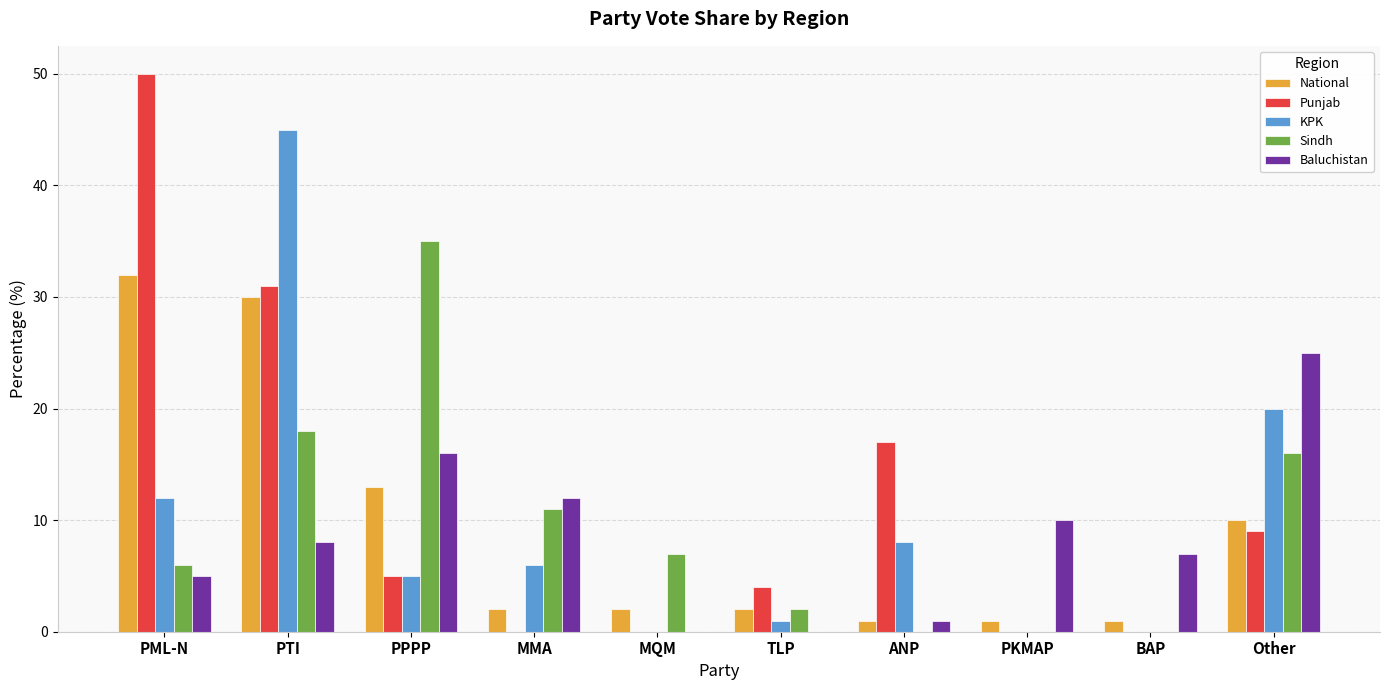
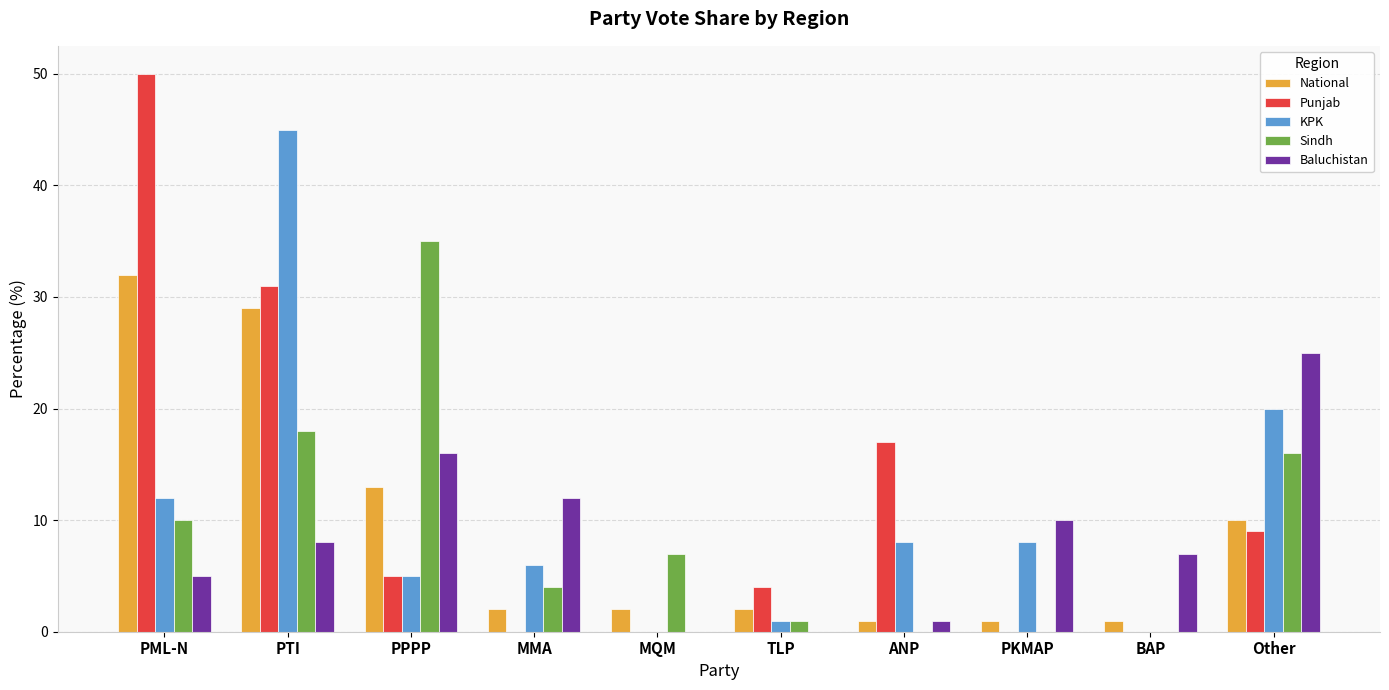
Sindh, PML-N: 6 -> 10
National, PTI: 30 -> 29
Sindh, MMA: 11 -> 4
Sindh, TLP: 2 -> 1
KPK, PKMAP: 0 -> 8
